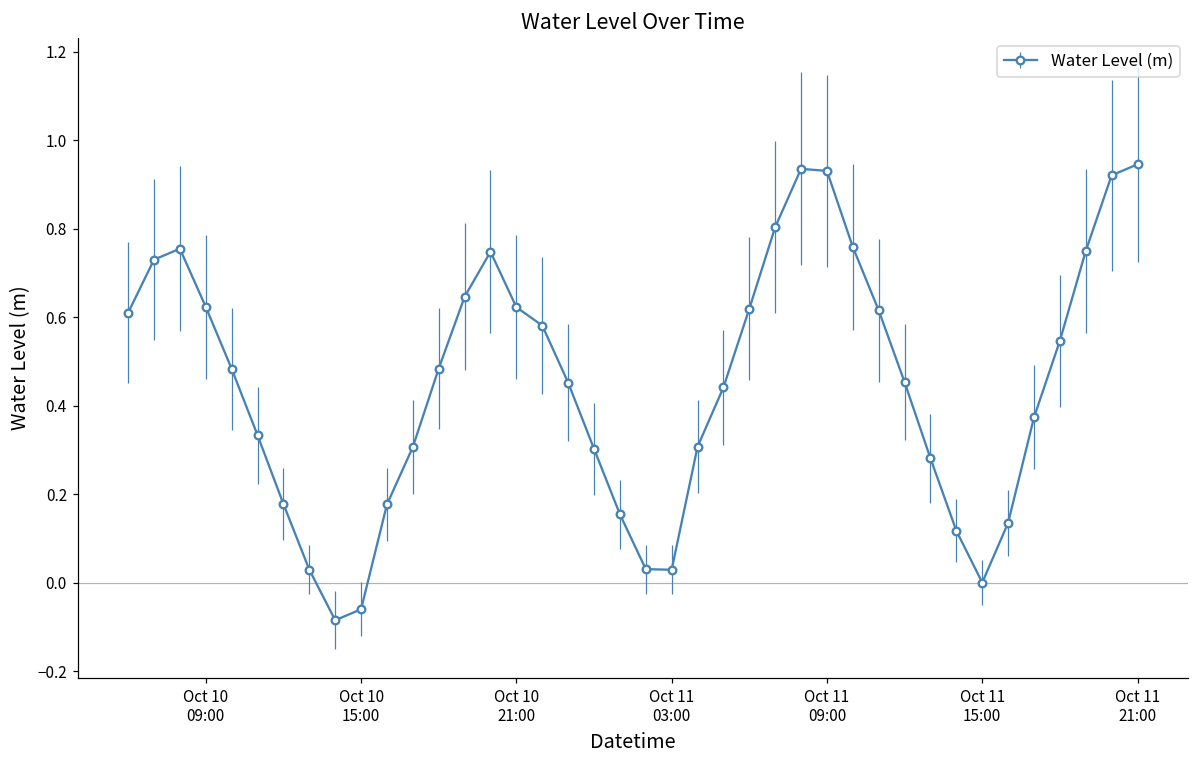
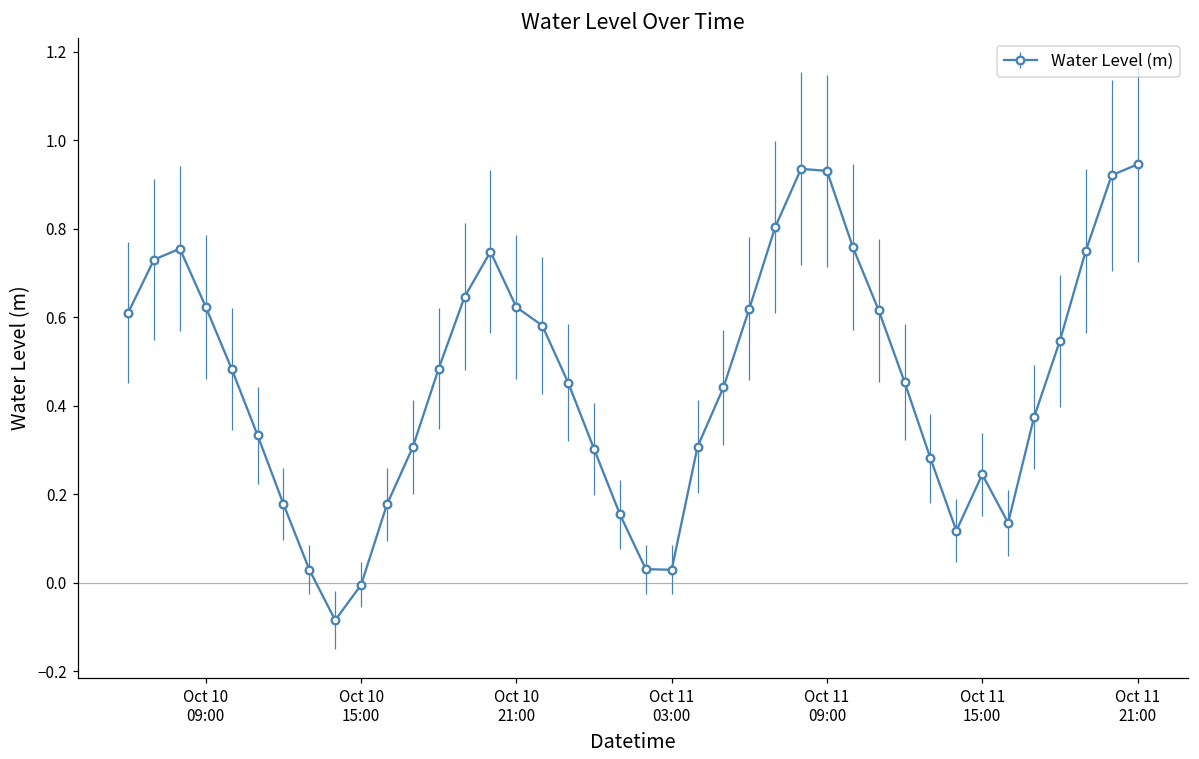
Oct 10 15:00: -0.06 -> 0.00
Oct 11 15:00: 0.00 -> 0.25
